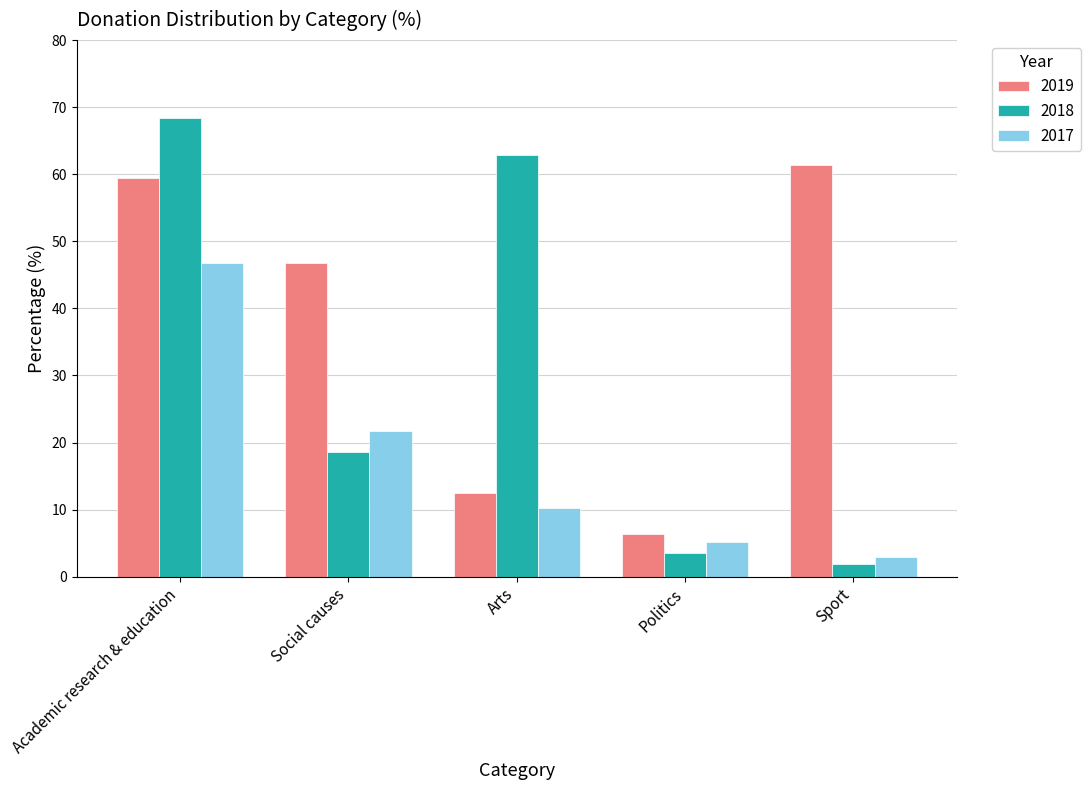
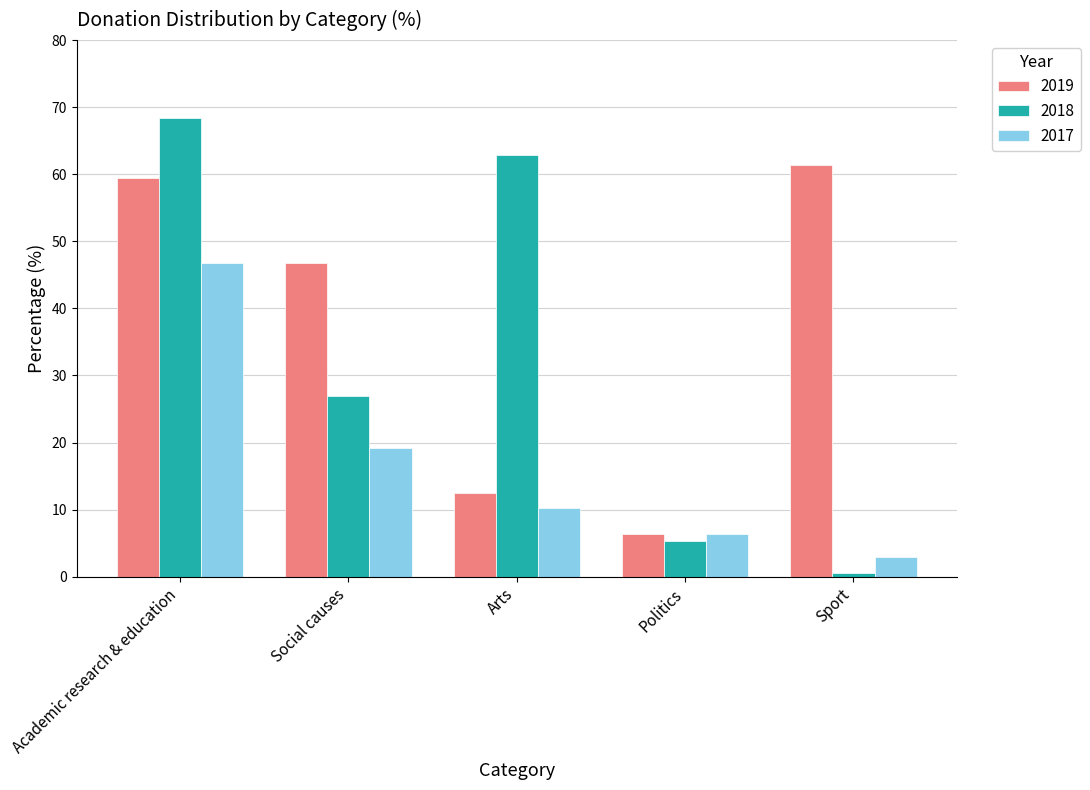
2018, Social causes: 19 -> 27
2017, Social causes: 22 -> 19
2018, Politics: 4 -> 5
2017, Politics: 5 -> 6
2018, Sport: 2 -> 1
